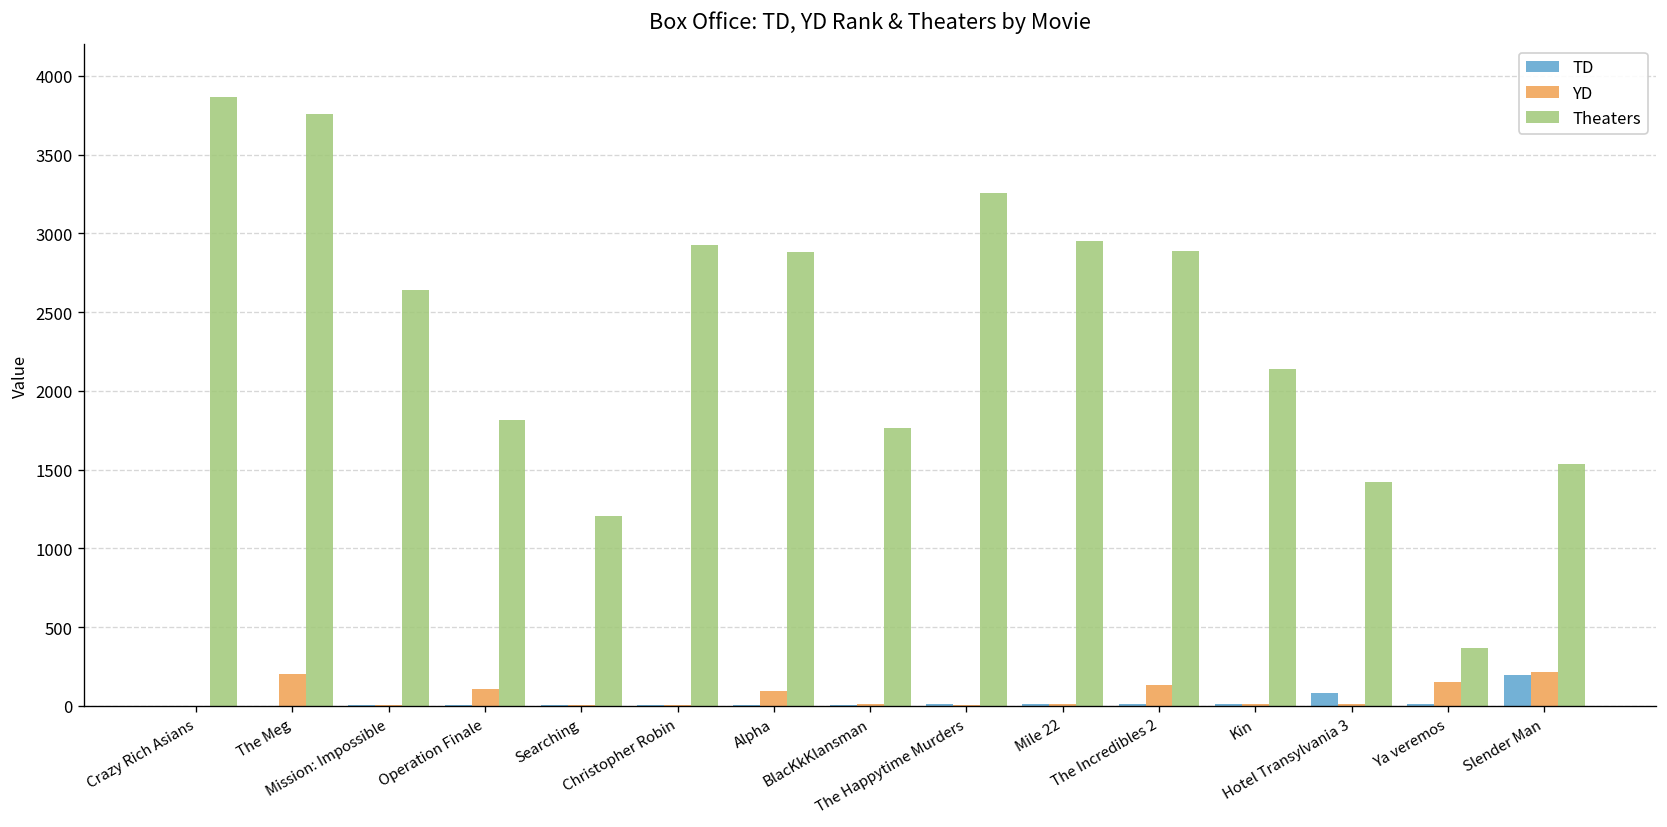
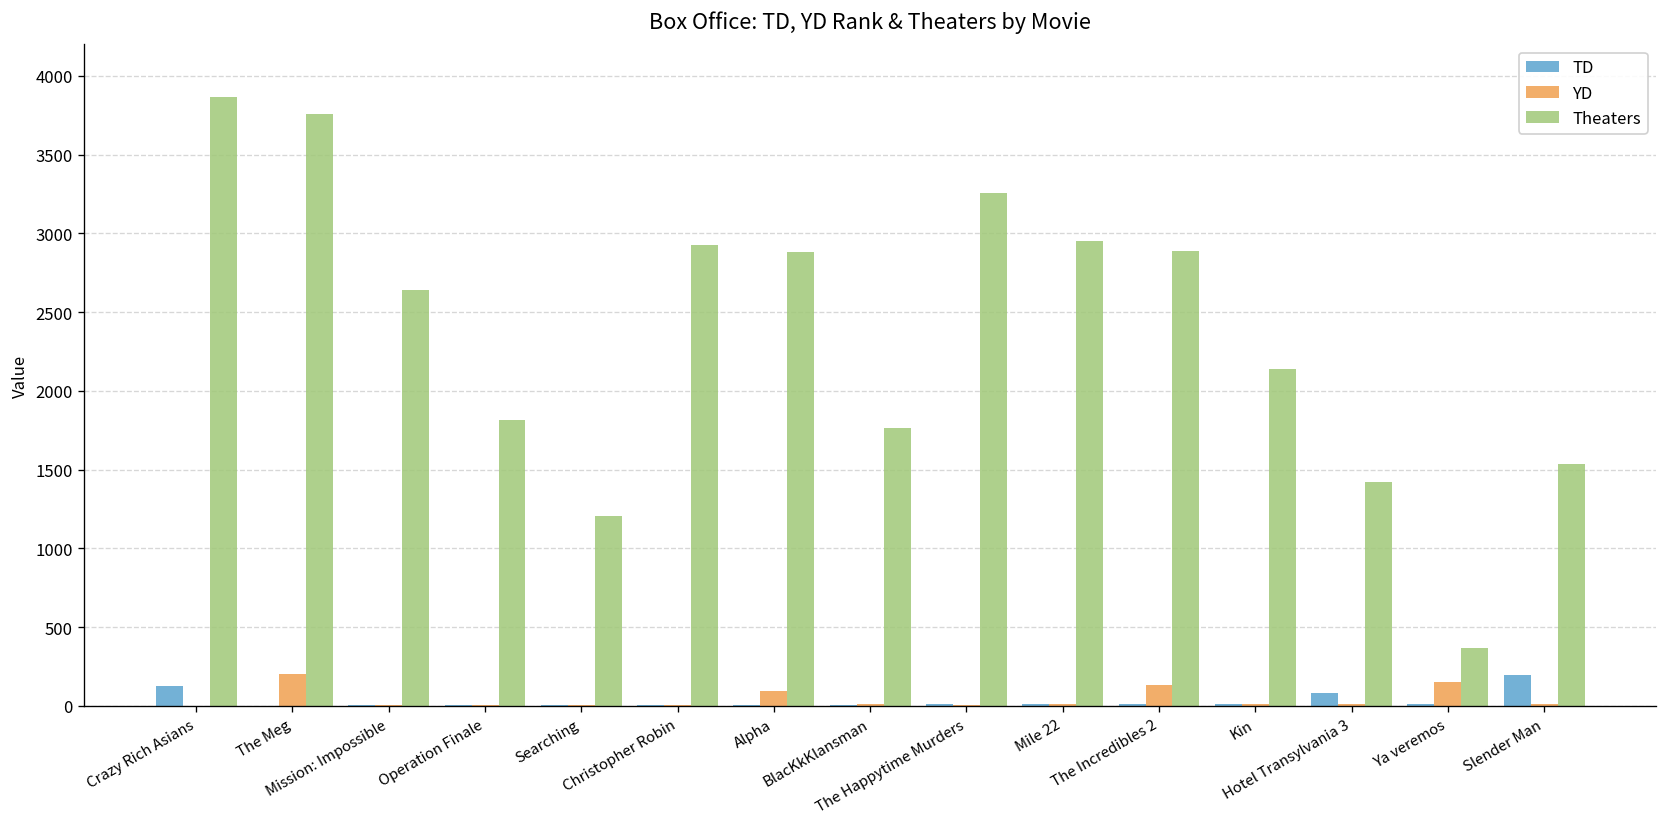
TD, Crazy Rich Asians: 0 -> 130
YD, Operation Finale: 110 -> 0
YD, Slender Man: 210 -> 10
